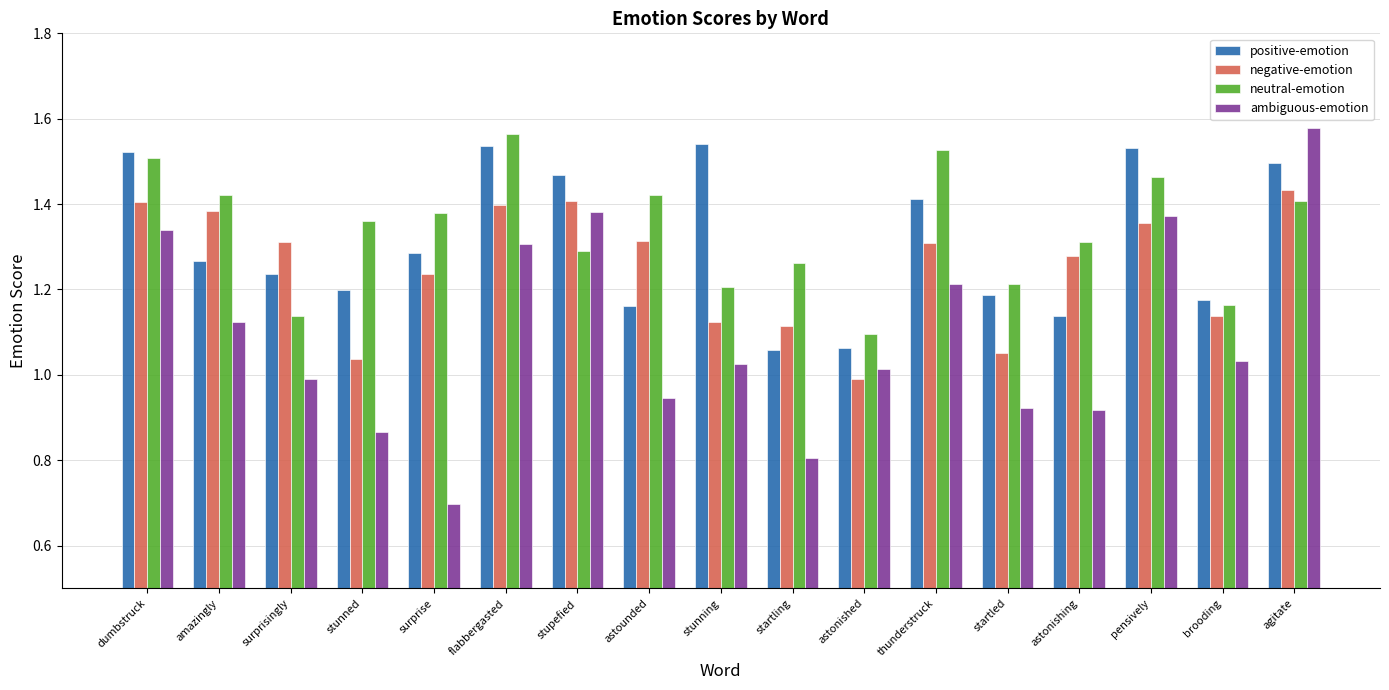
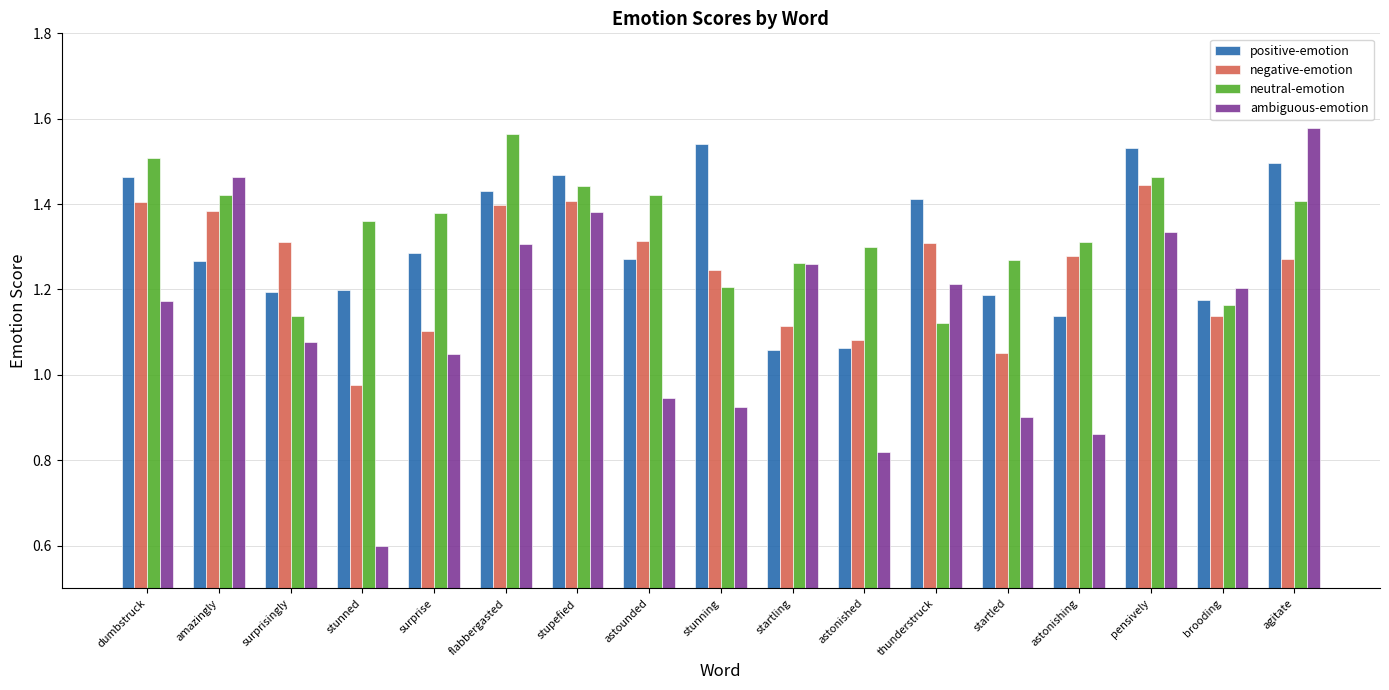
positive-emotion, dumbstruck: 1.52 -> 1.46
ambiguous-emotion, dumbstruck: 1.34 -> 1.17
ambiguous-emotion, amazingly: 1.12 -> 1.46
positive-emotion, surprisingly: 1.24 -> 1.19
ambiguous-emotion, surprisingly: 0.99 -> 1.08
negative-emotion, stunned: 1.04 -> 0.98
ambiguous-emotion, stunned: 0.87 -> 0.60
negative-emotion, surprise: 1.24 -> 1.10
ambiguous-emotion, surprise: 0.70 -> 1.05
positive-emotion, flabbergasted: 1.54 -> 1.43
neutral-emotion, stupefied: 1.29 -> 1.44
positive-emotion, astounded: 1.16 -> 1.27
negative-emotion, stunning: 1.12 -> 1.25
ambiguous-emotion, stunning: 1.03 -> 0.93
ambiguous-emotion, startling: 0.81 -> 1.26
negative-emotion, astonished: 0.99 -> 1.08
neutral-emotion, astonished: 1.09 -> 1.30
ambiguous-emotion, astonished: 1.01 -> 0.82
neutral-emotion, thunderstruck: 1.53 -> 1.12
neutral-emotion, startled: 1.21 -> 1.27
ambiguous-emotion, startled: 0.92 -> 0.90
ambiguous-emotion, astonishing: 0.92 -> 0.86
negative-emotion, pensively: 1.35 -> 1.45
ambiguous-emotion, pensively: 1.37 -> 1.33
ambiguous-emotion, brooding: 1.03 -> 1.20
negative-emotion, agitate: 1.43 -> 1.27
